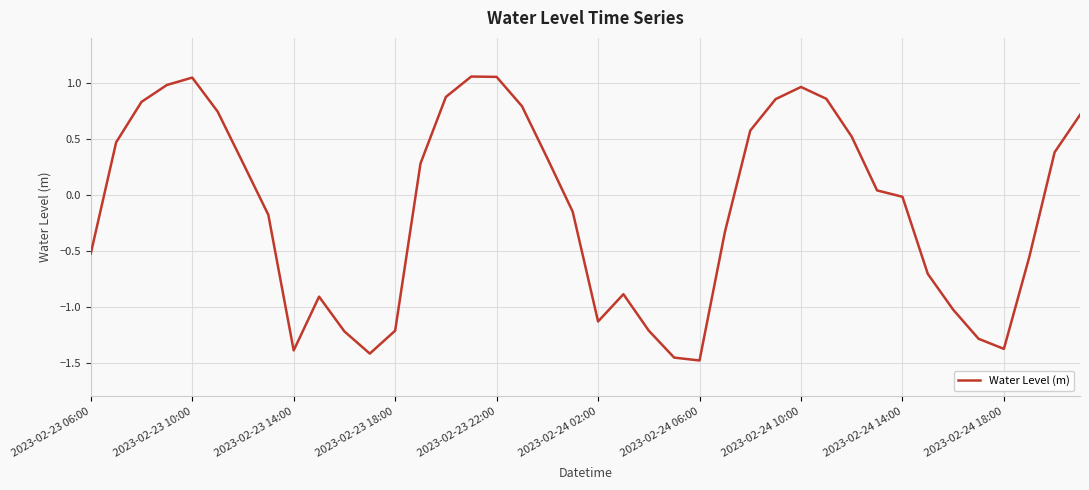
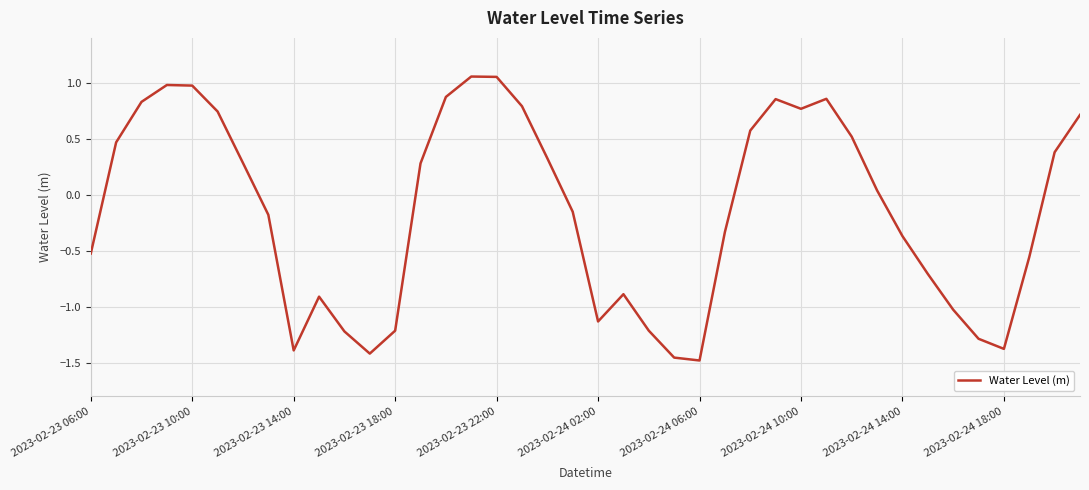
2023-02-23 10:00: 1.05 -> 0.97
2023-02-24 10:00: 0.96 -> 0.77
2023-02-24 14:00: -0.02 -> -0.37
